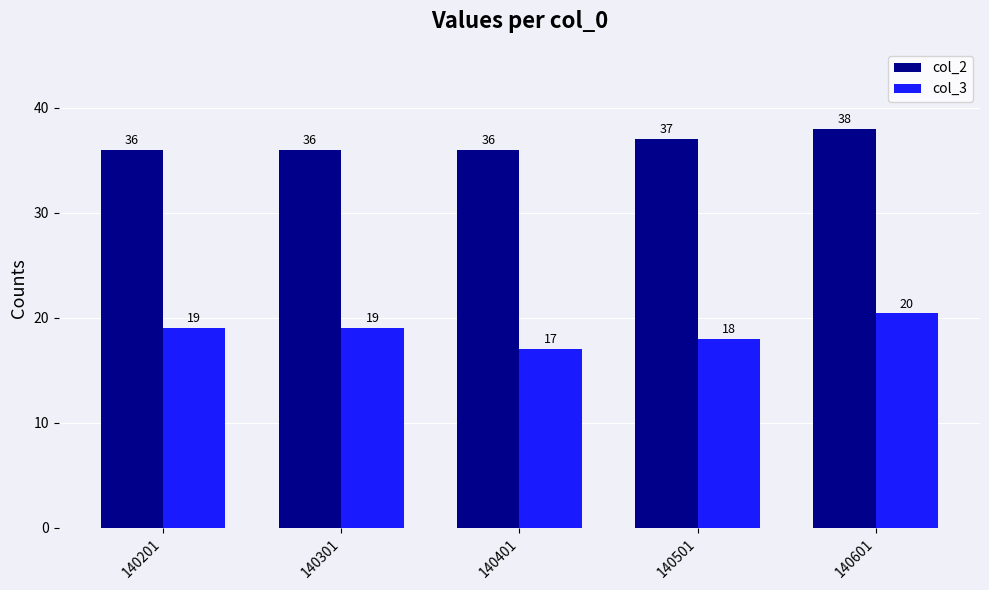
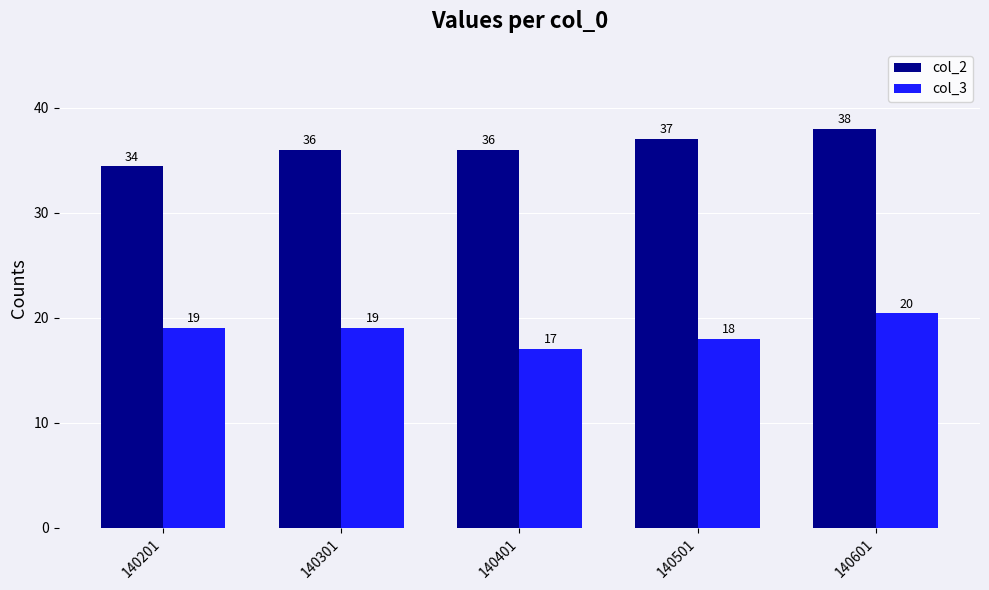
col_2, 140201: 36 -> 34
